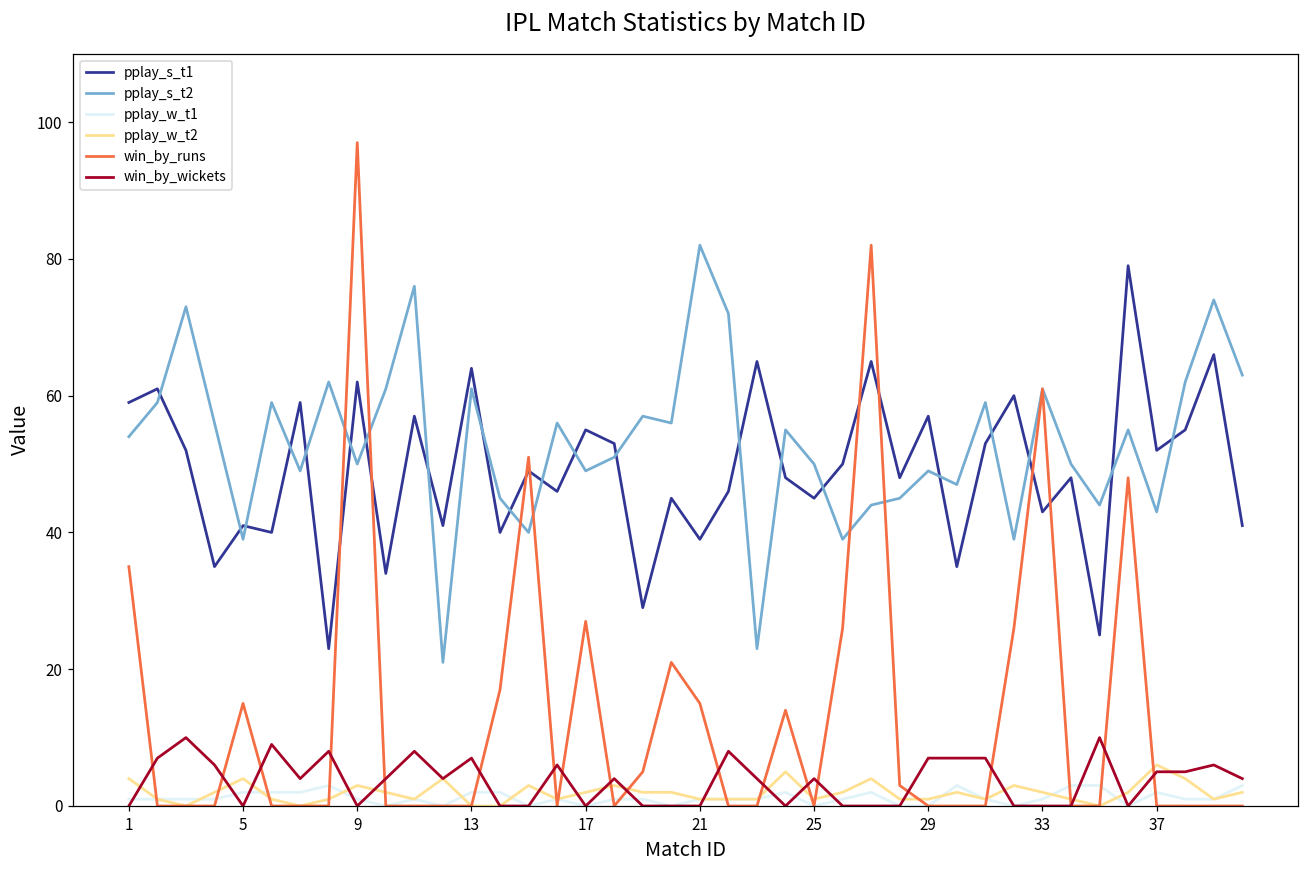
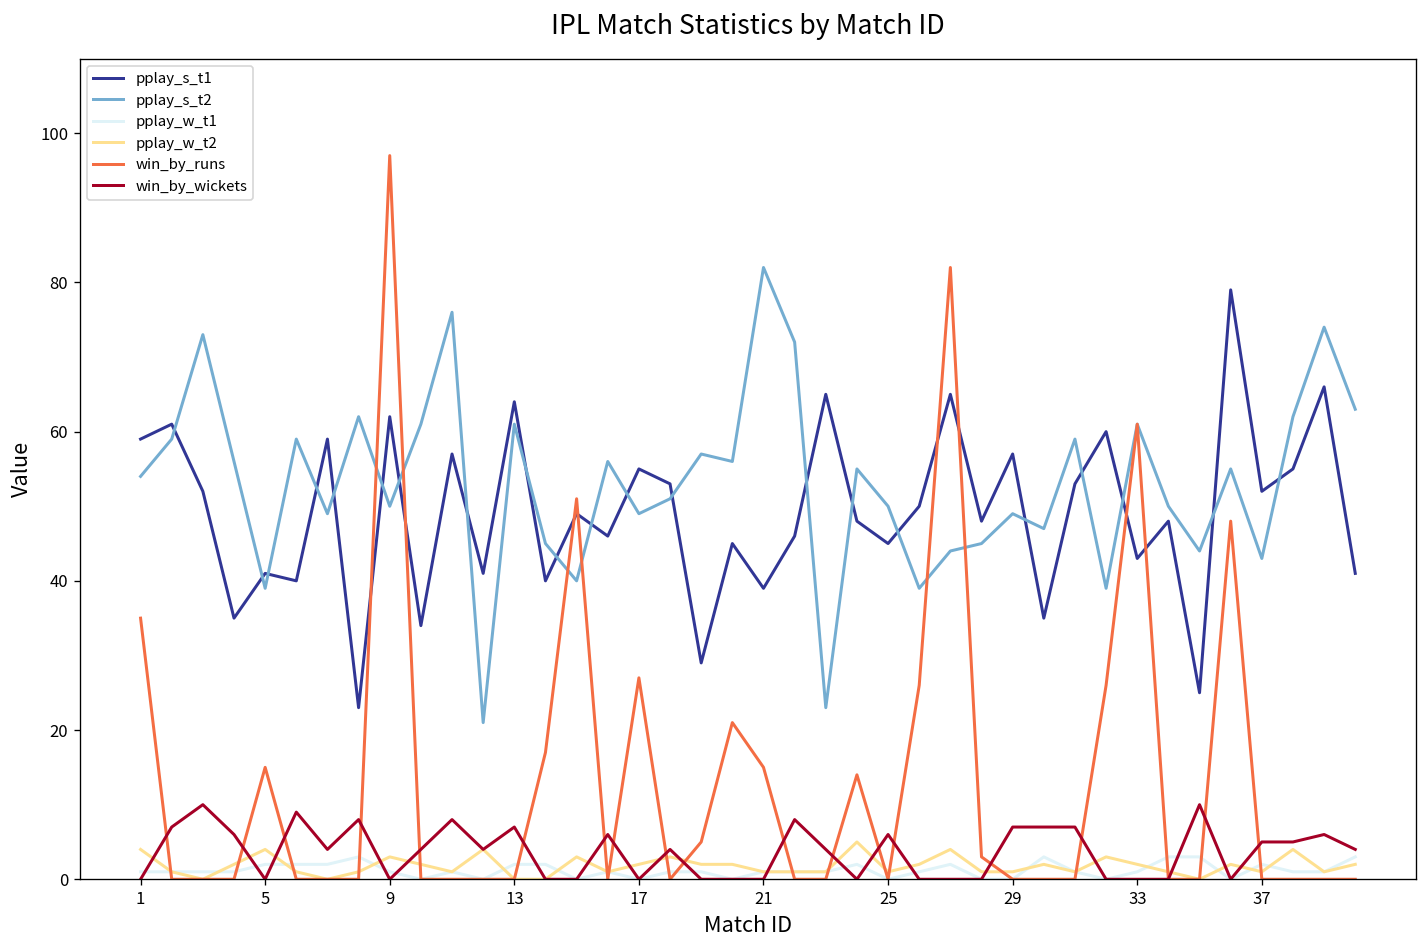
win_by_wickets, 25: 4 -> 6
pplay_w_t2, 37: 6 -> 1
